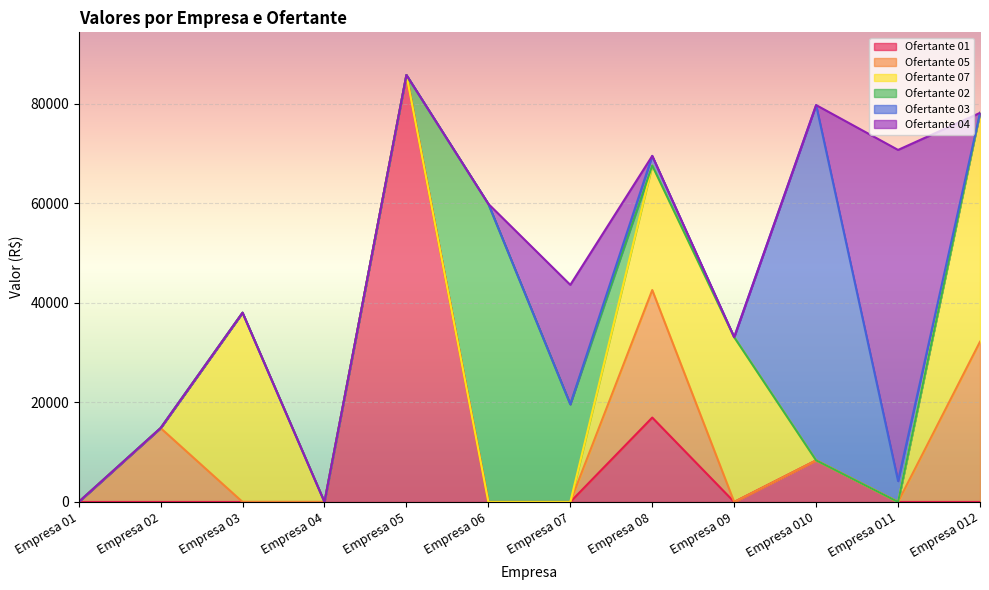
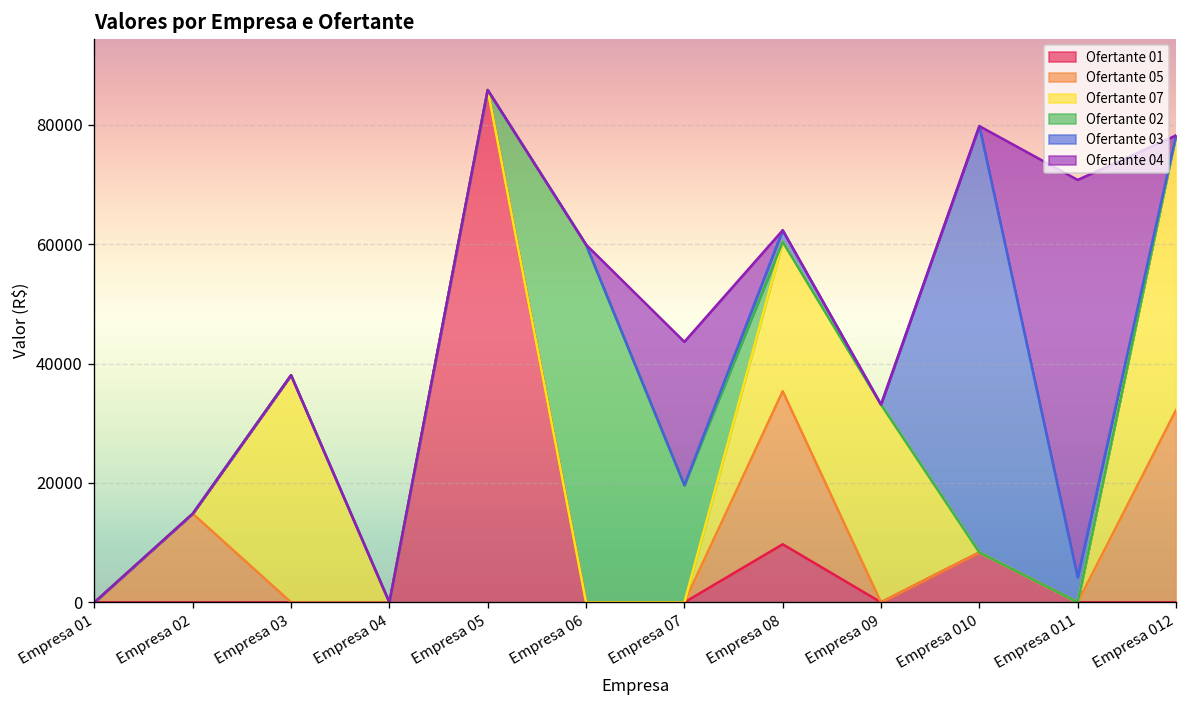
Ofertante 01, Empresa 08: 17000 -> 10000
